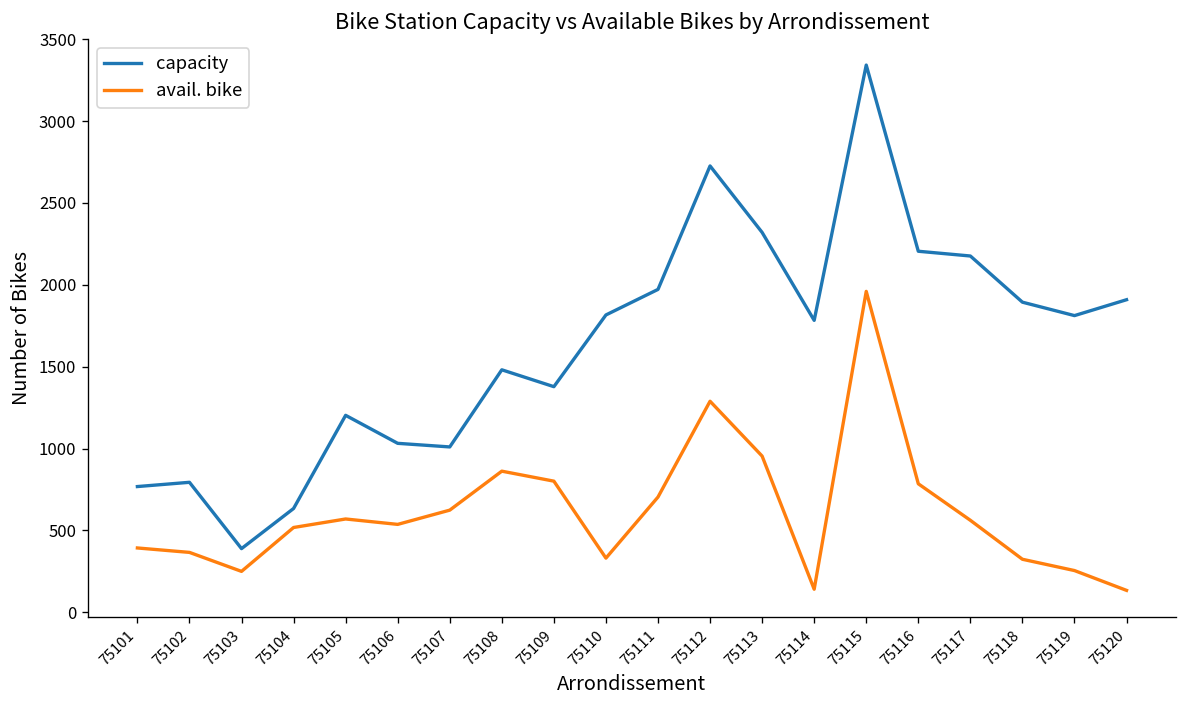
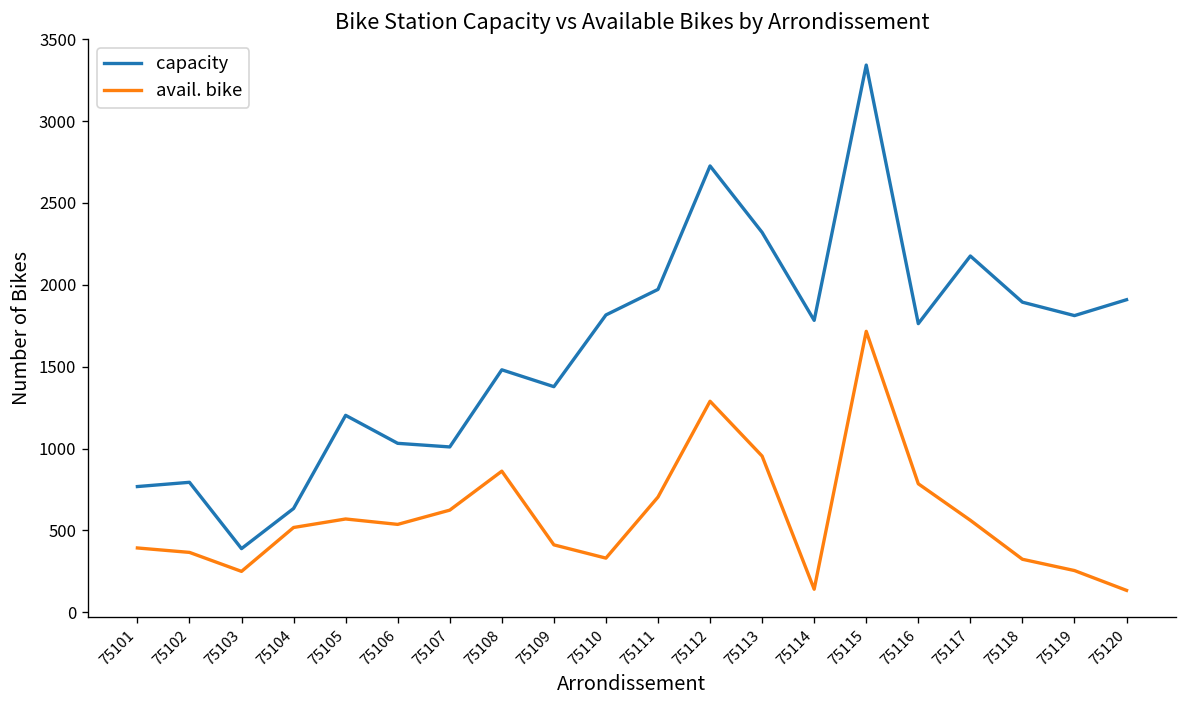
avail. bike, 75109: 800 -> 410
avail. bike, 75115: 1960 -> 1720
capacity, 75116: 2210 -> 1760
